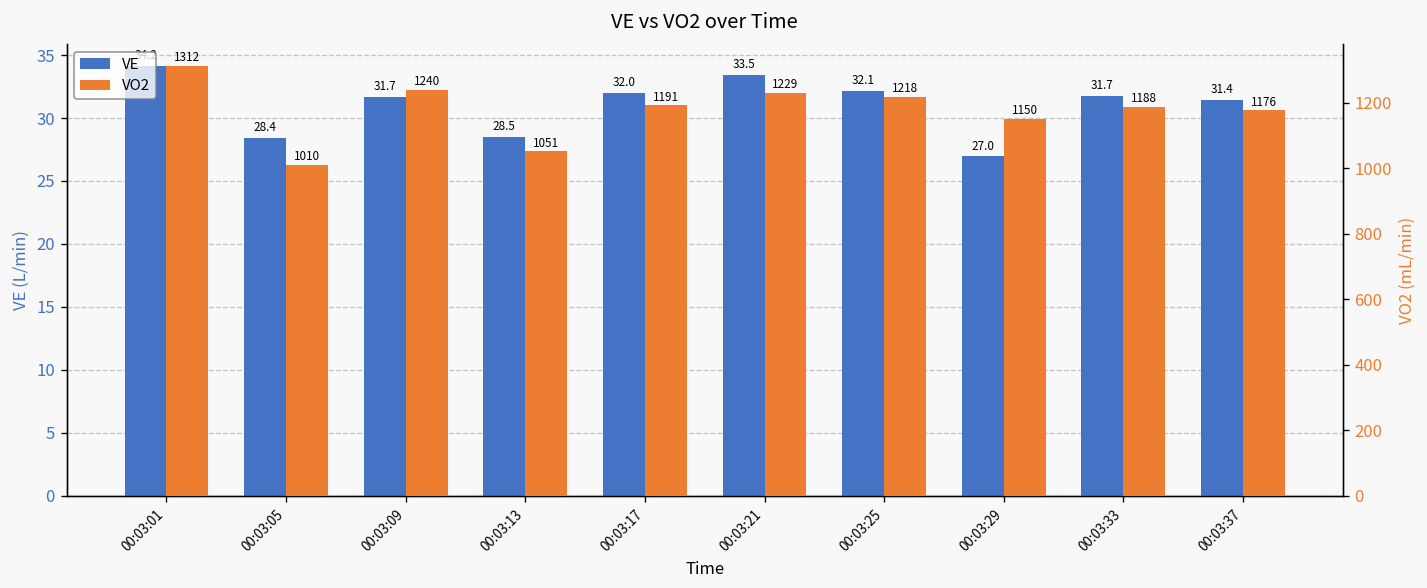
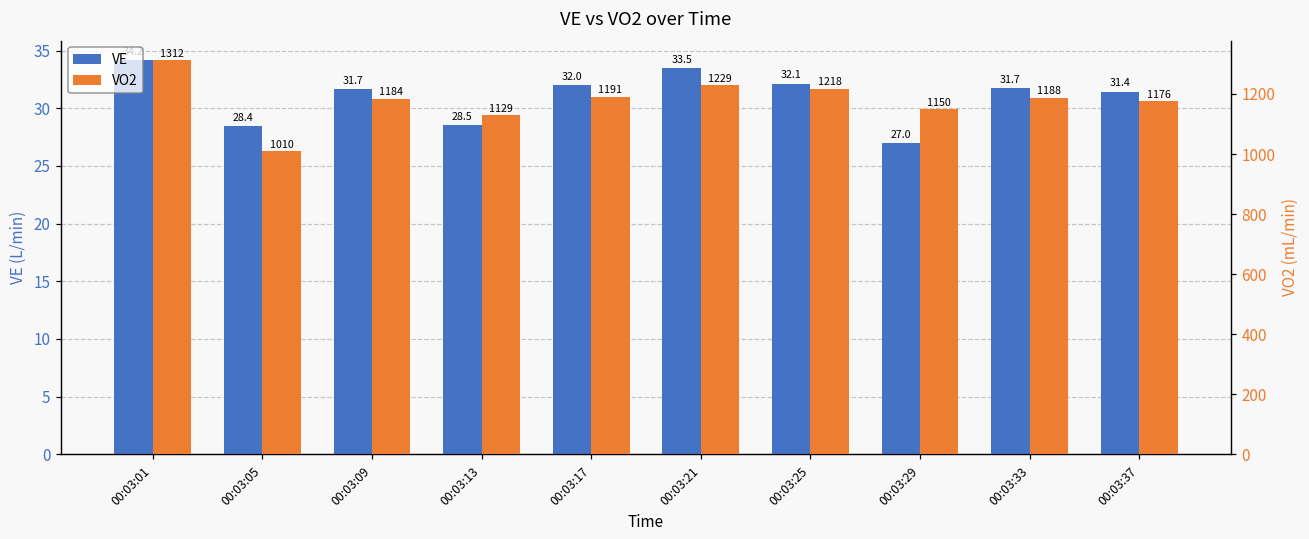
VO2, 00:03:09: 1240 -> 1184
VO2, 00:03:13: 1051 -> 1129
